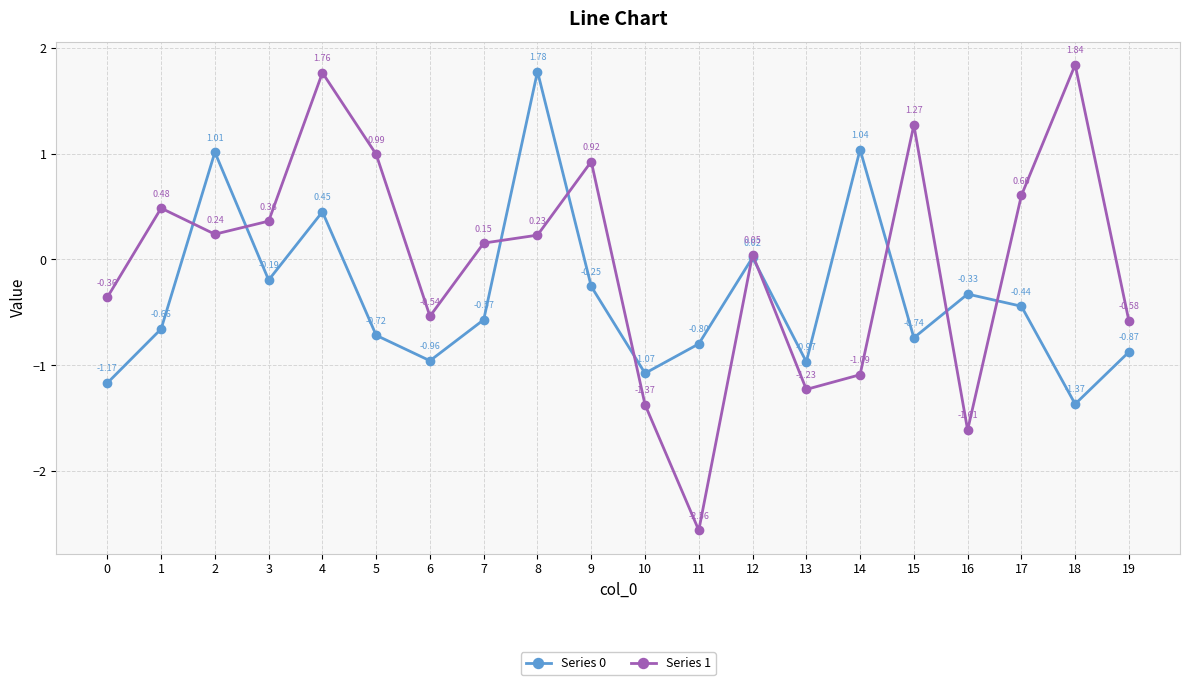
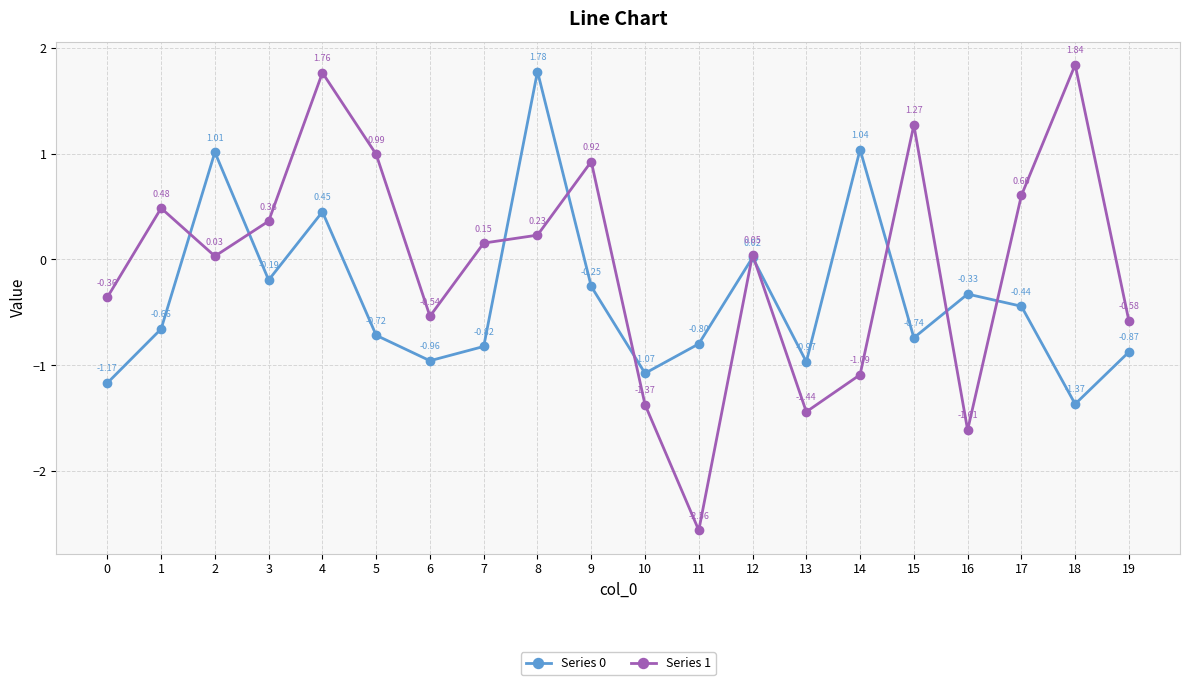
Series 1, 2: 0.24 -> 0.03
Series 0, 7: -0.57 -> -0.82
Series 1, 13: -1.23 -> -1.44
